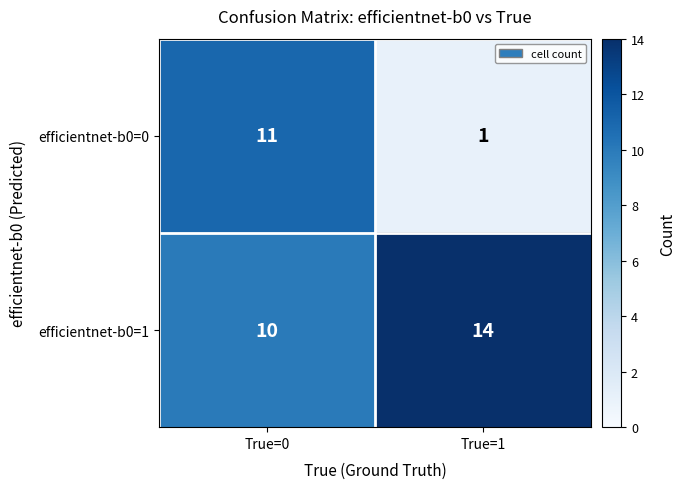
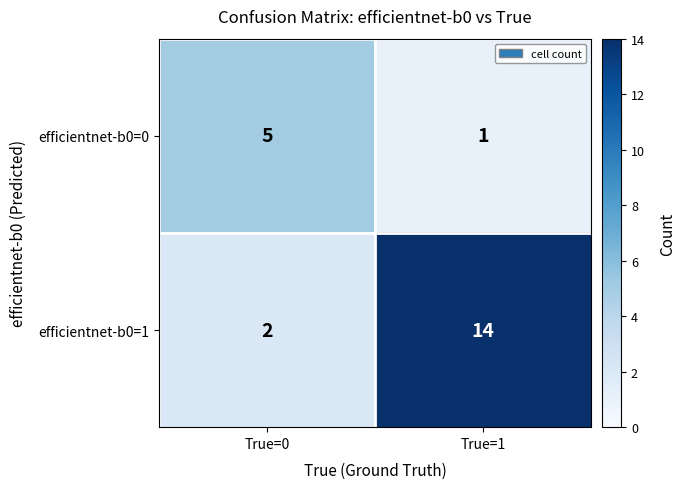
efficientnet-b0=0, True=0: 11 -> 5
efficientnet-b0=1, True=0: 10 -> 2
